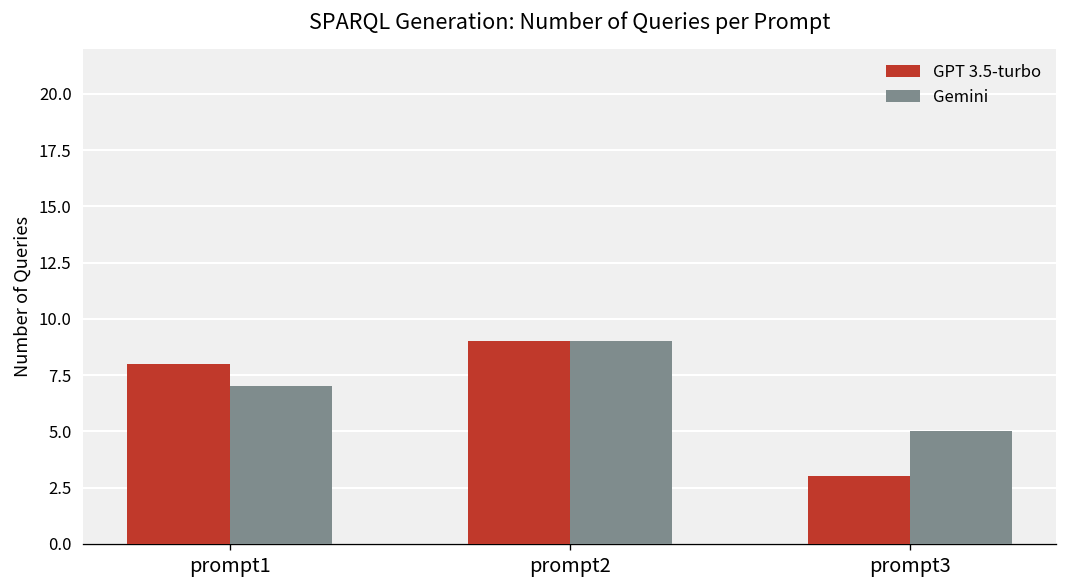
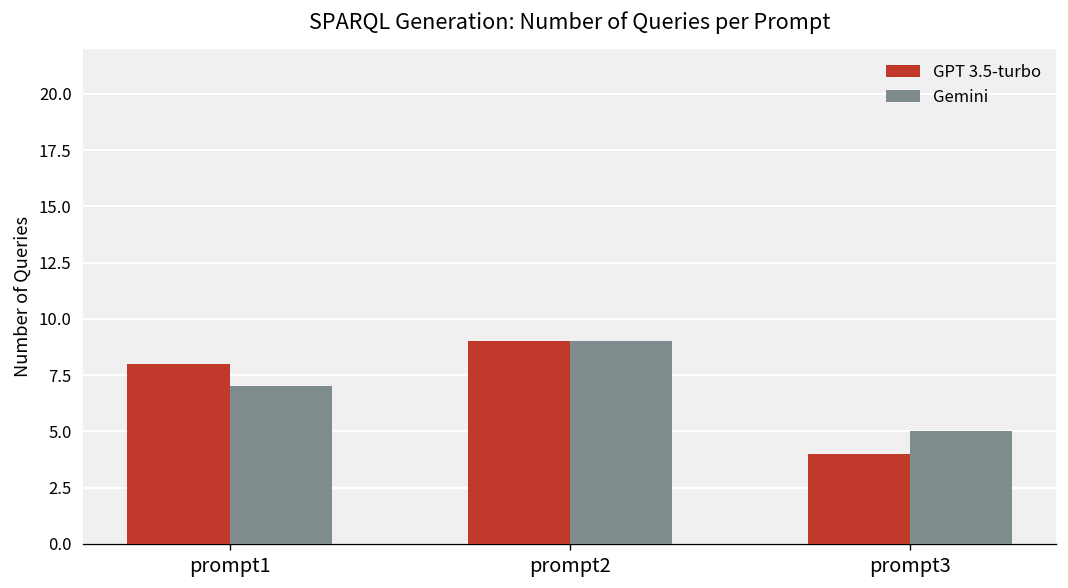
GPT 3.5-turbo, prompt3: 3 -> 4
